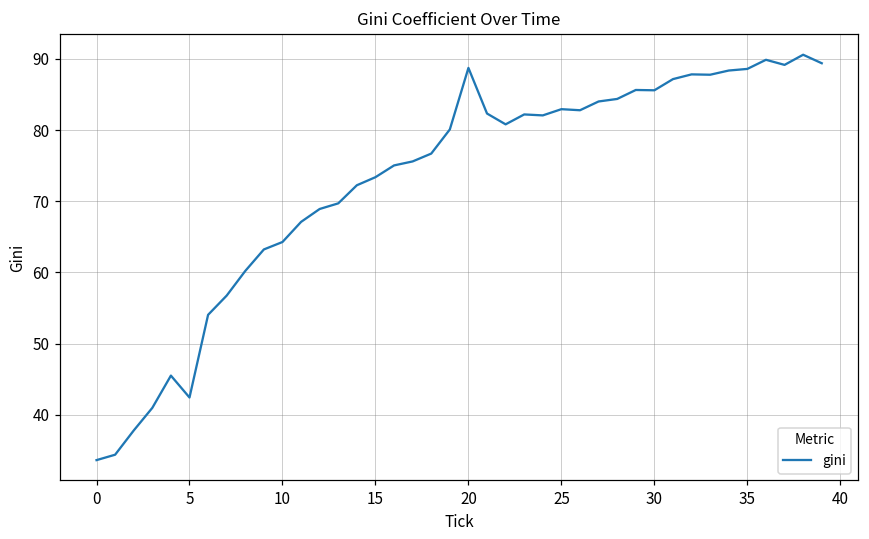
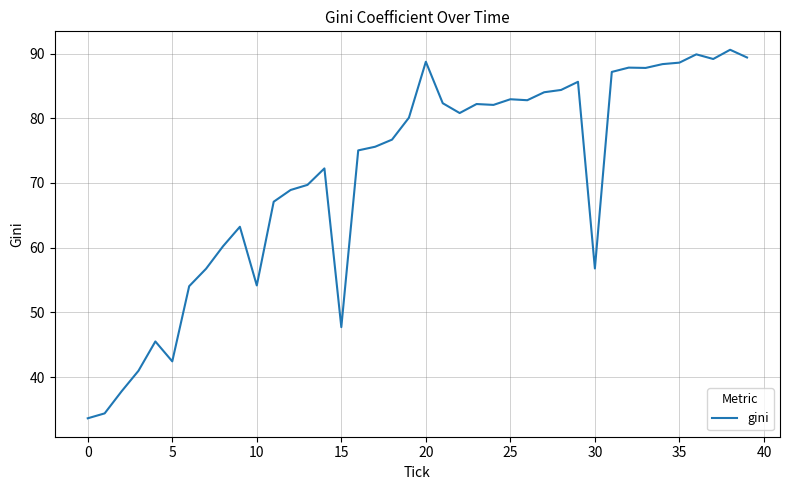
10: 64 -> 54
15: 73 -> 48
30: 86 -> 57
